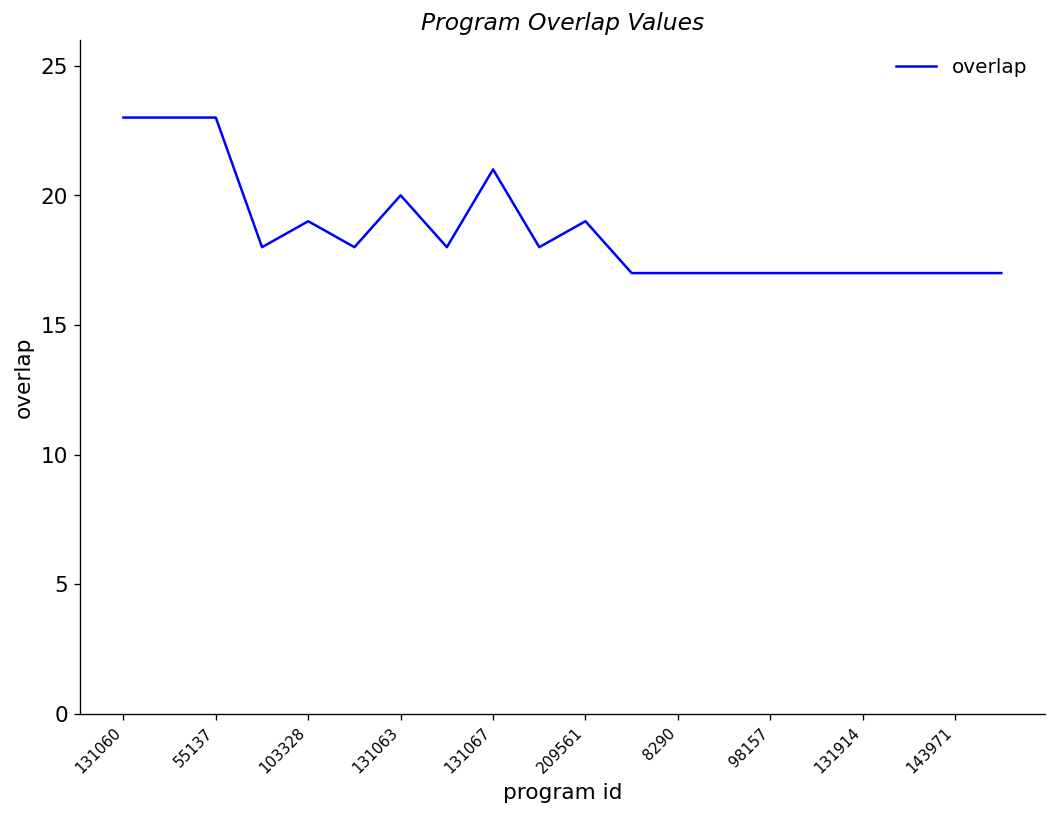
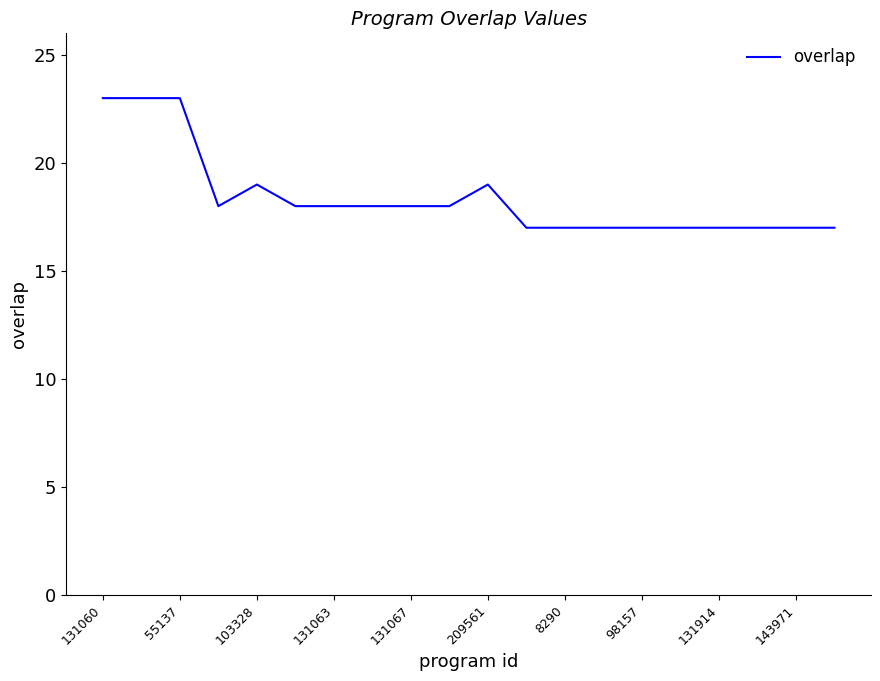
131063: 20 -> 18
131067: 21 -> 18
